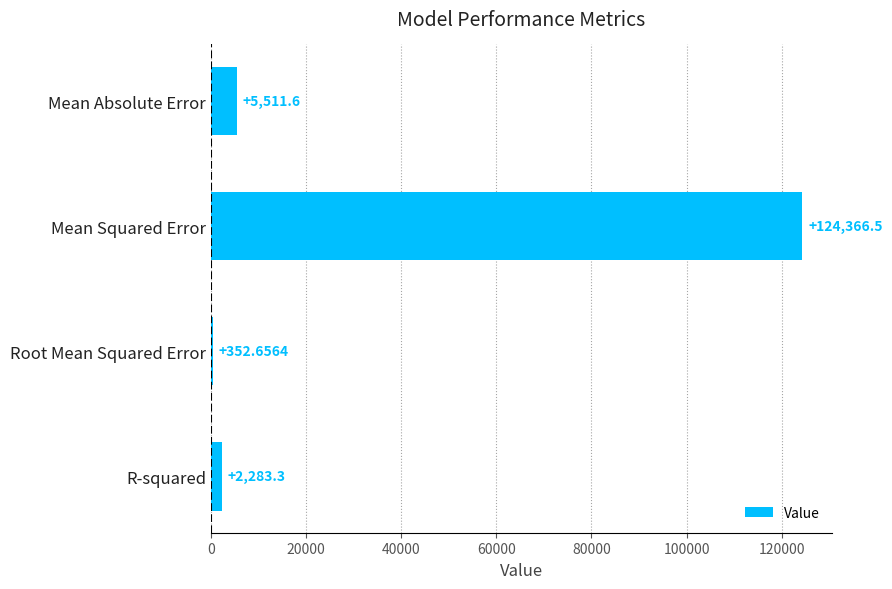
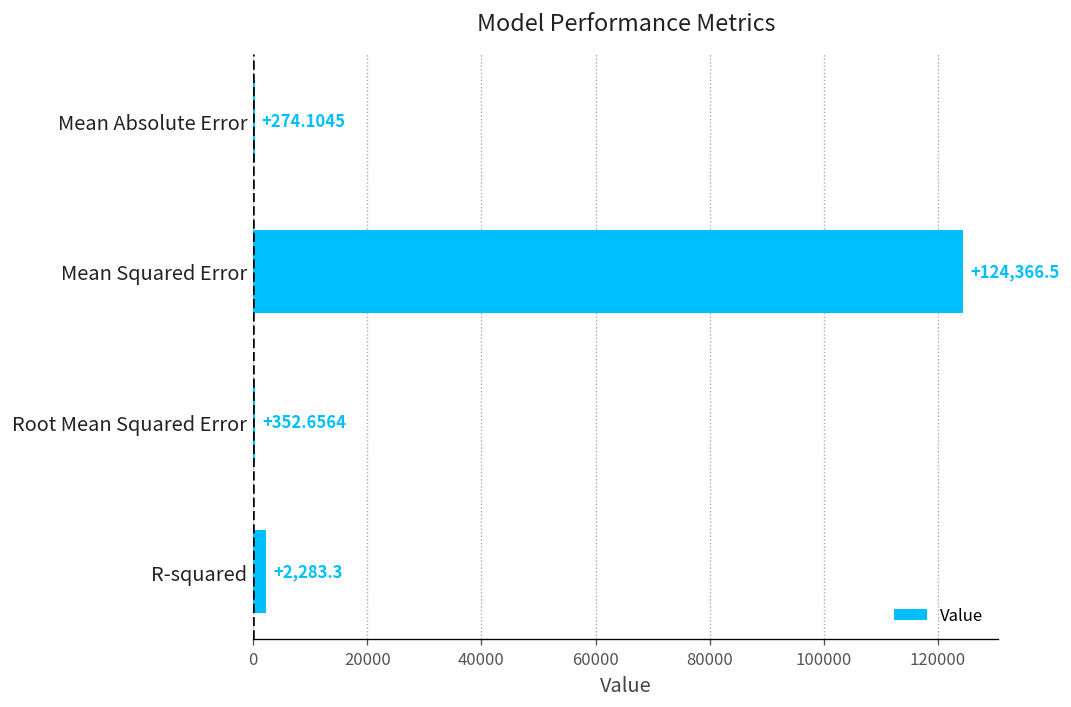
Mean Absolute Error: +5,511.6 -> +274.1045
